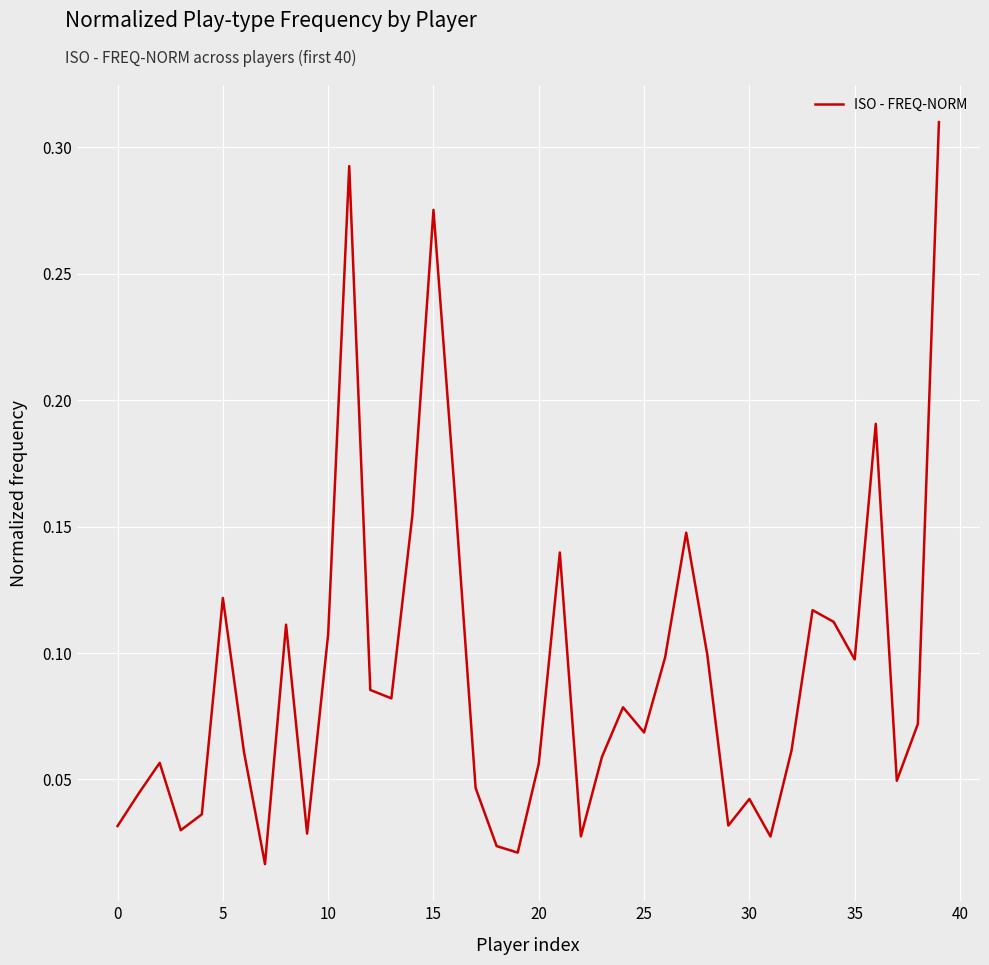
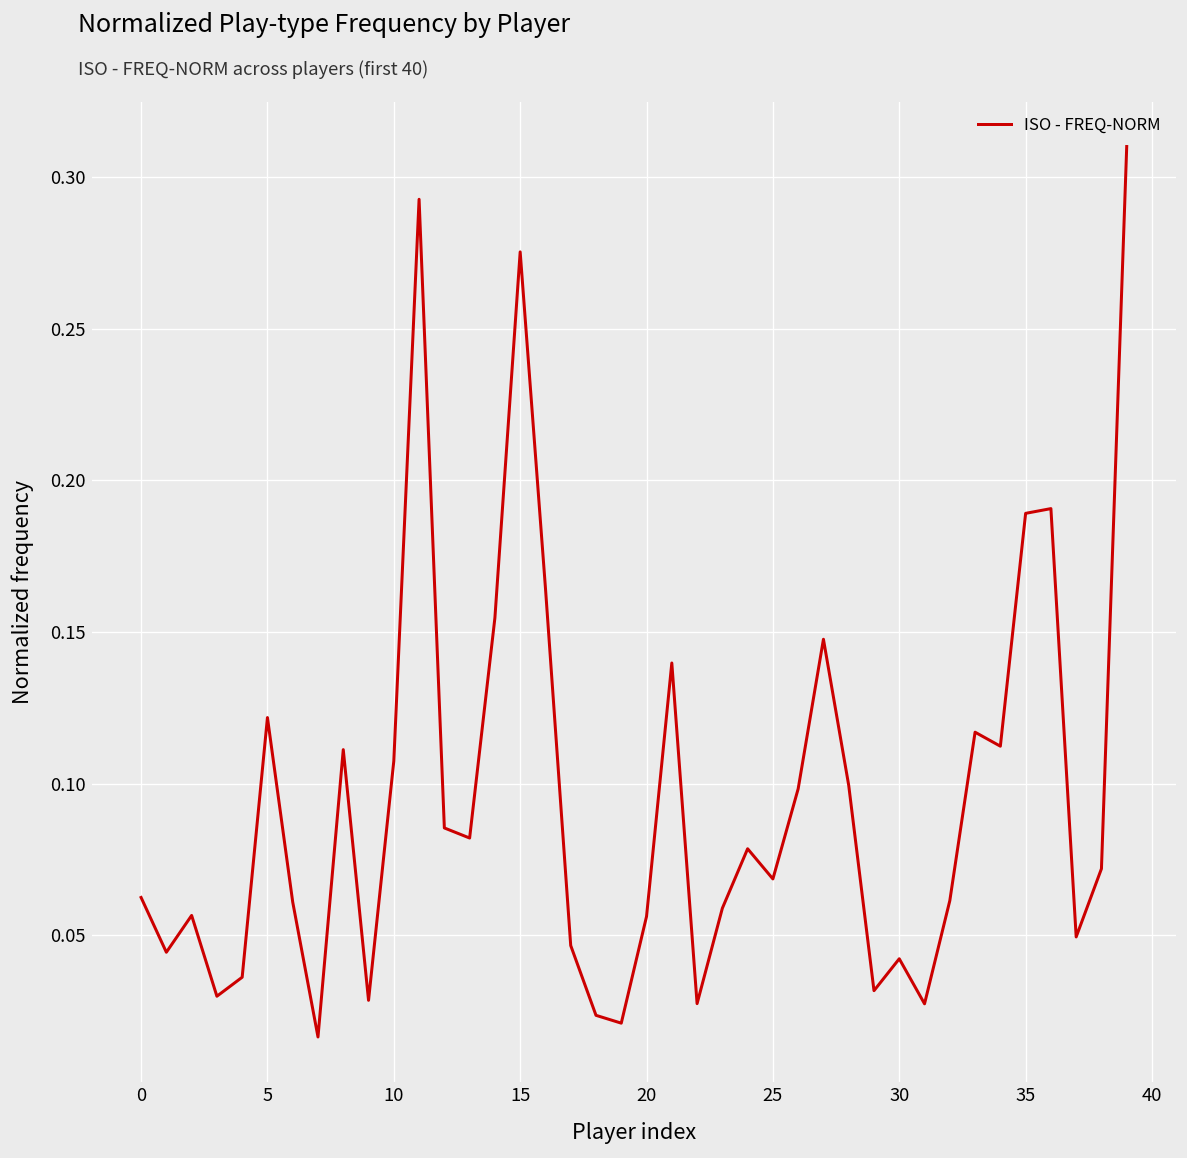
0: 0.032 -> 0.063
35: 0.097 -> 0.189
